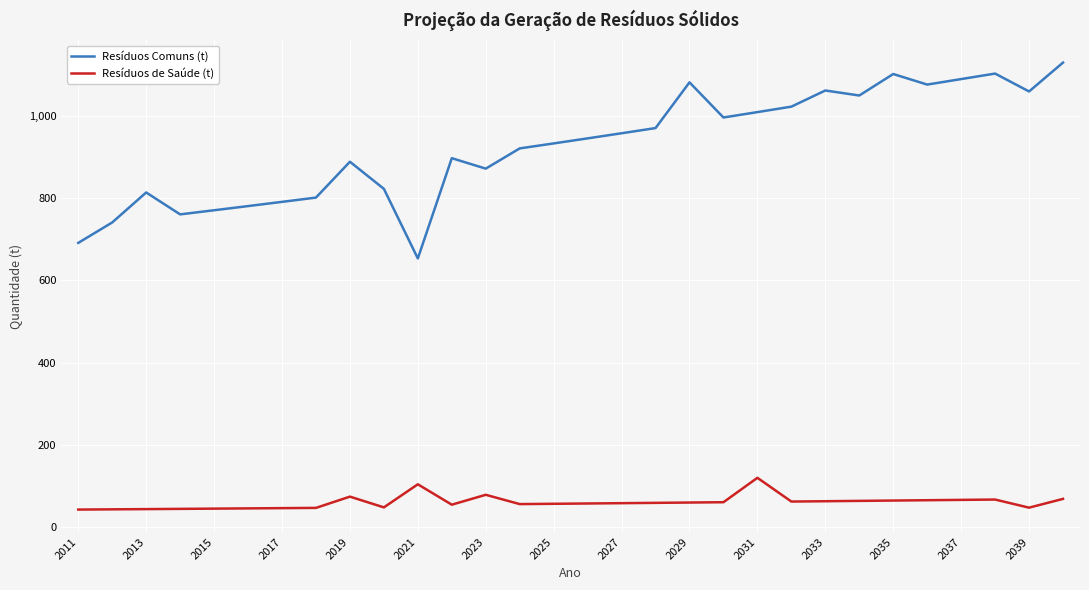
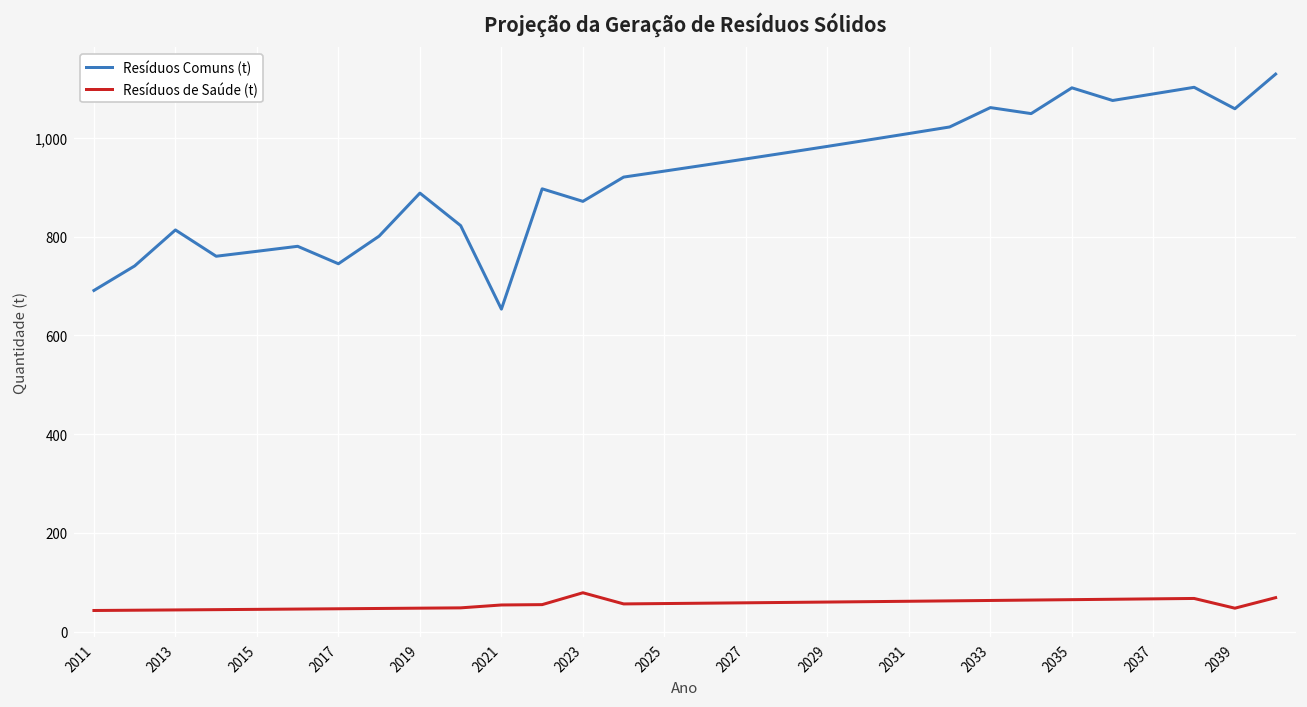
Resíduos Comuns (t), 2017: 790 -> 750
Resíduos de Saúde (t), 2019: 70 -> 50
Resíduos de Saúde (t), 2021: 100 -> 50
Resíduos Comuns (t), 2029: 1,080 -> 980
Resíduos de Saúde (t), 2031: 120 -> 60
